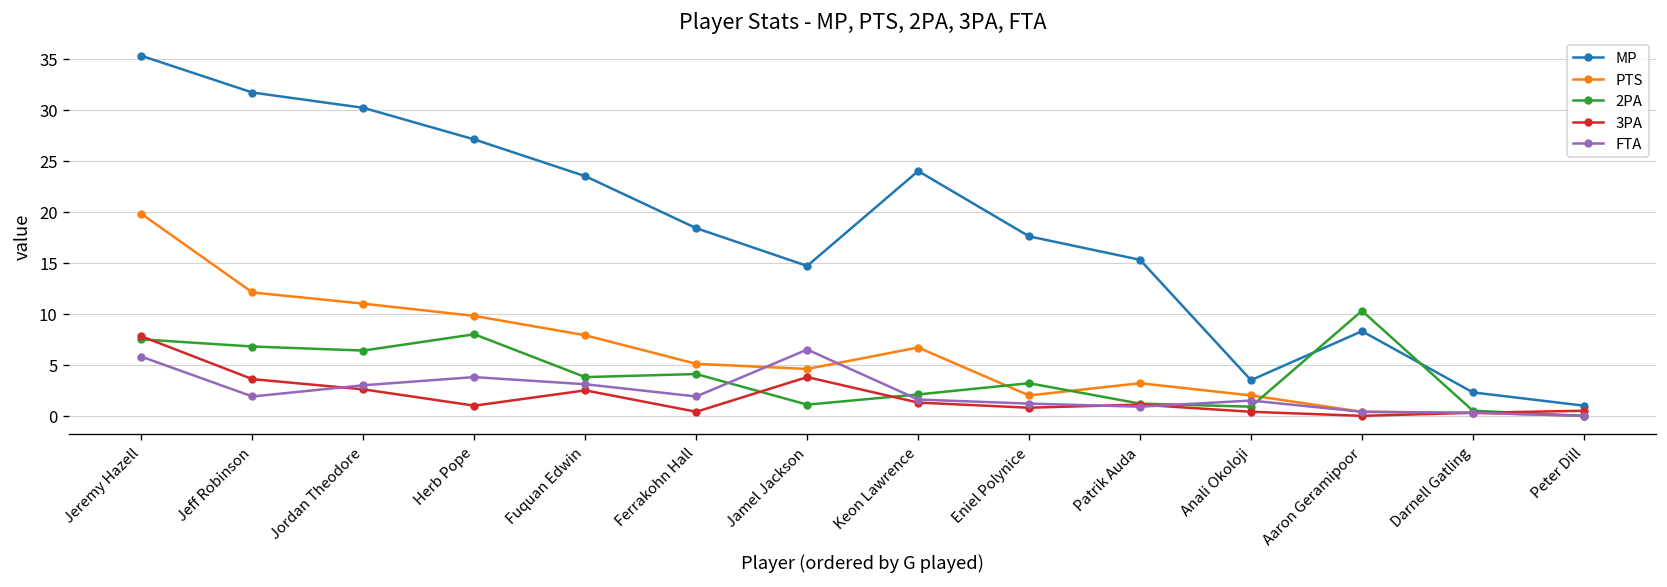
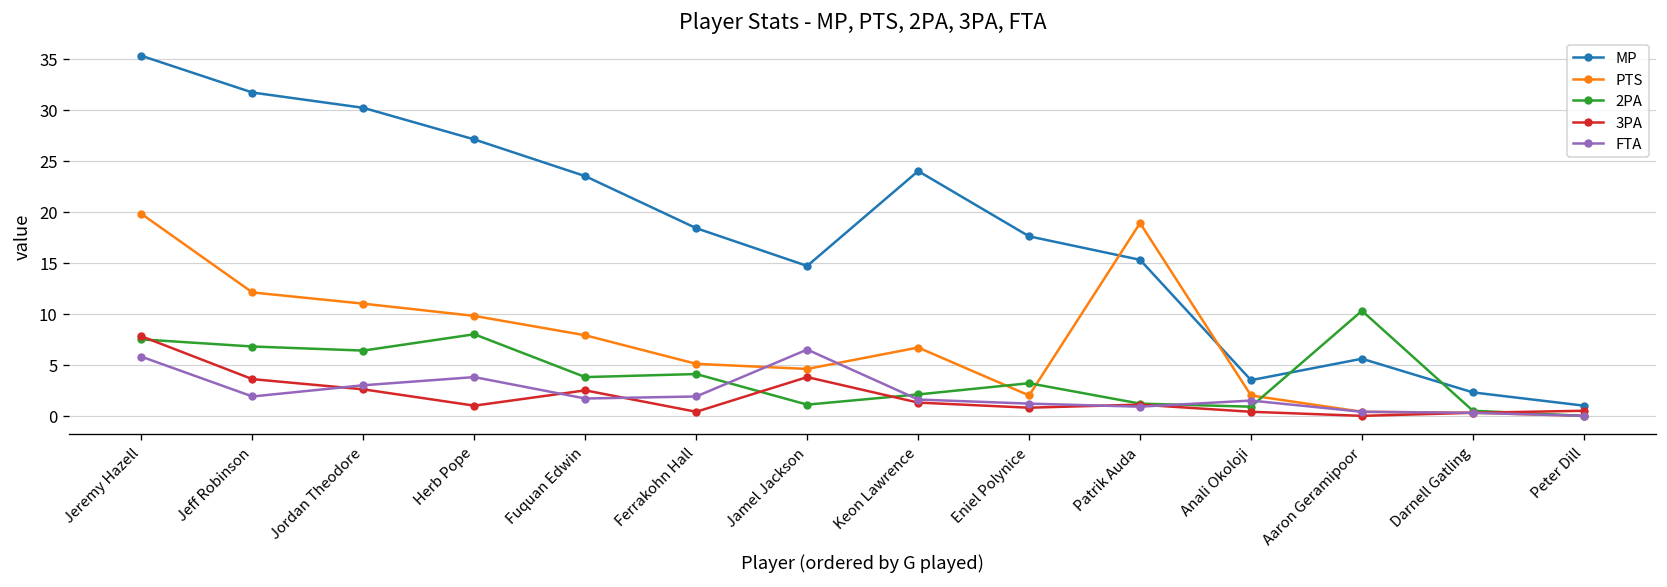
FTA, Fuquan Edwin: 3 -> 2
PTS, Patrik Auda: 3 -> 19
MP, Aaron Geramipoor: 8 -> 6
